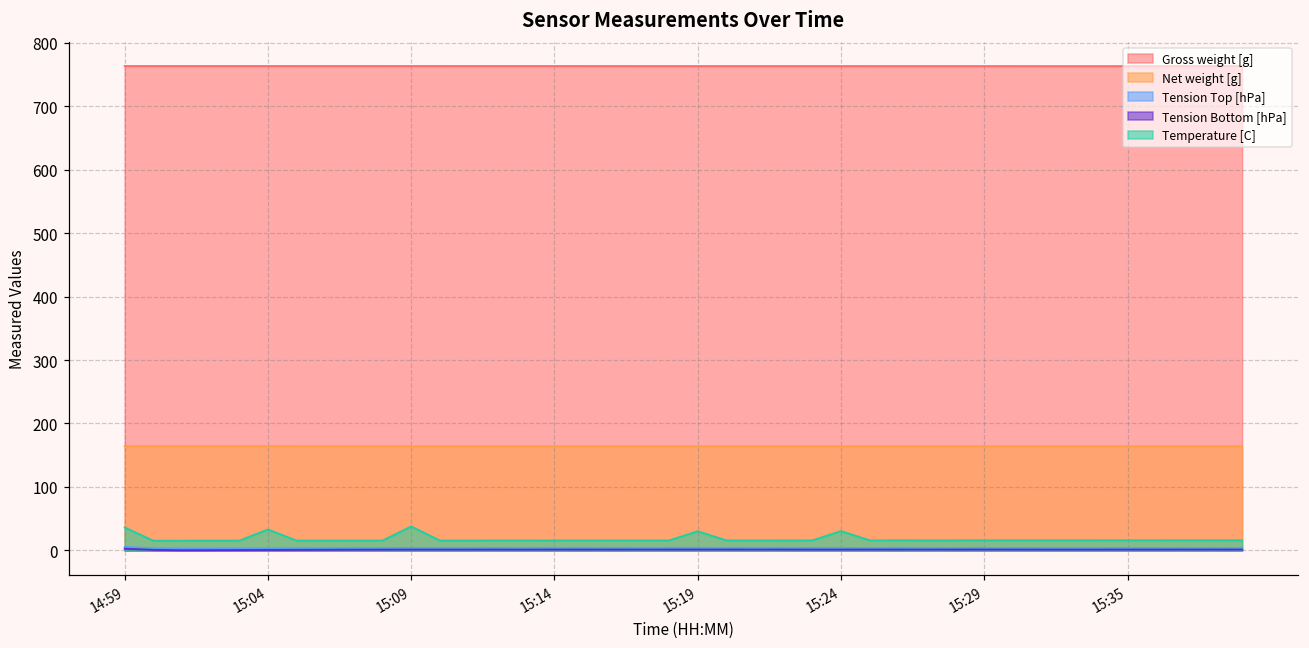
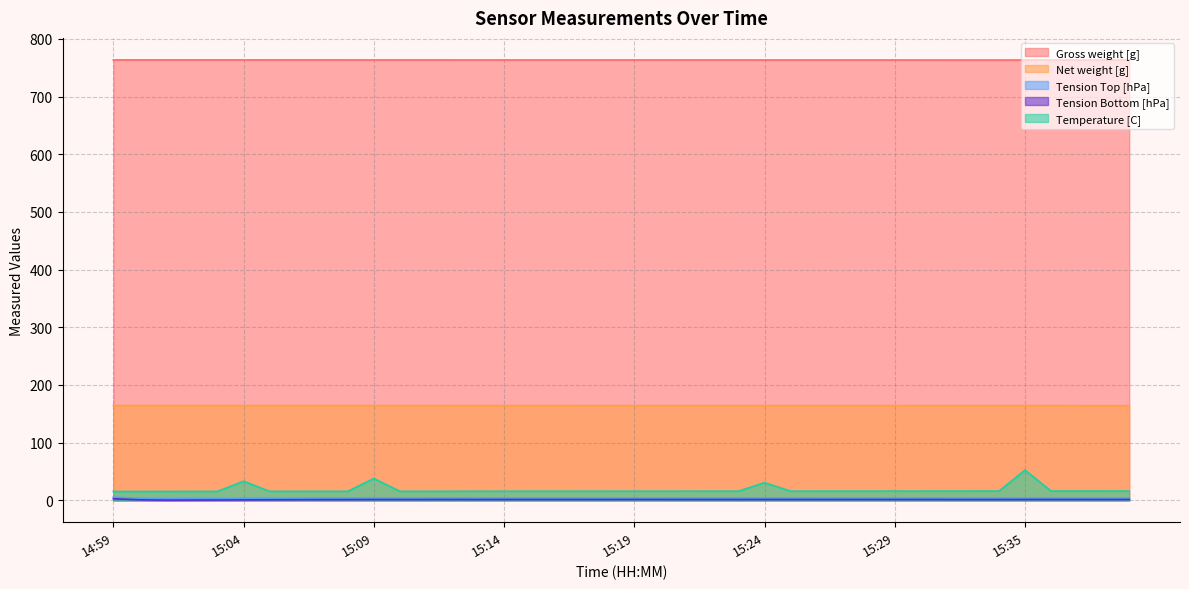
Temperature [C], 14:59: 40 -> 20
Temperature [C], 15:19: 30 -> 20
Temperature [C], 15:35: 20 -> 50
